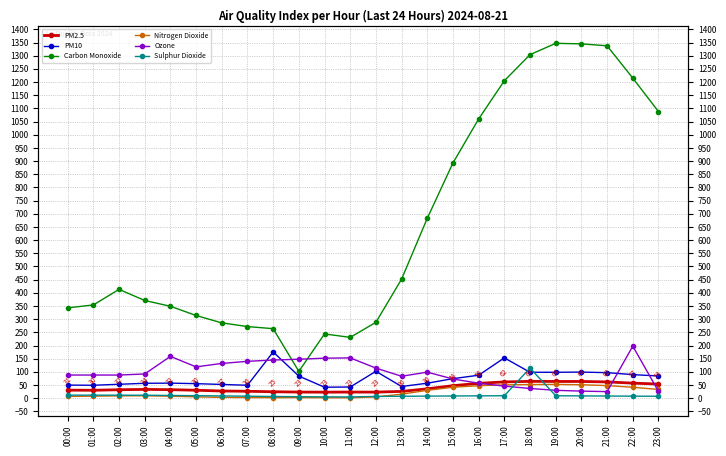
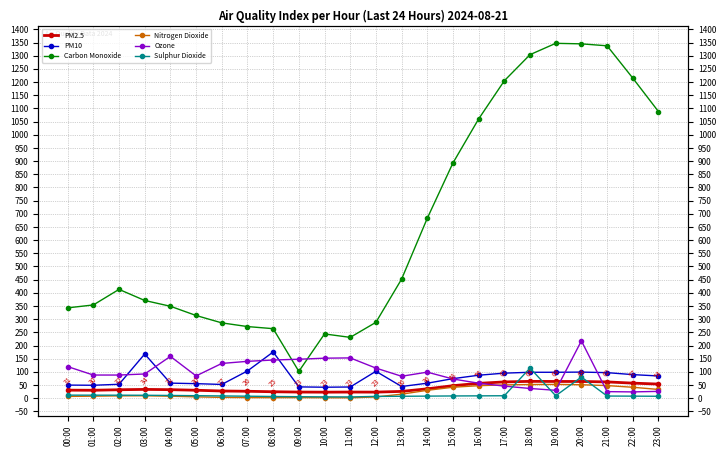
Ozone, 00:00: 90 -> 120
PM10, 03:00: 60 -> 170
Ozone, 05:00: 120 -> 80
PM10, 07:00: 50 -> 100
PM10, 09:00: 80 -> 40
PM10, 17:00: 150 -> 100
Ozone, 20:00: 30 -> 220
Sulphur Dioxide, 20:00: 10 -> 80
Ozone, 22:00: 200 -> 20
